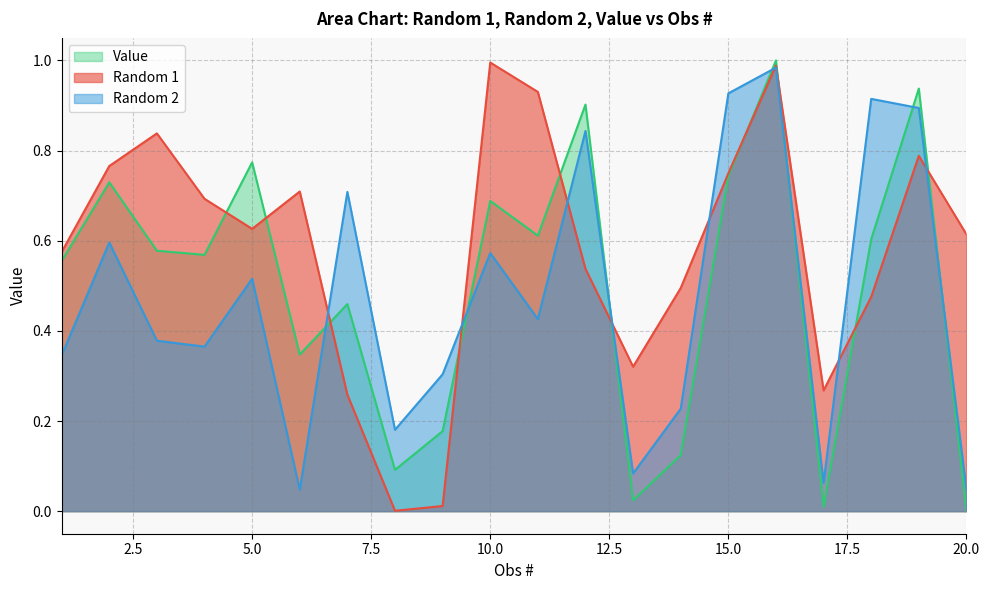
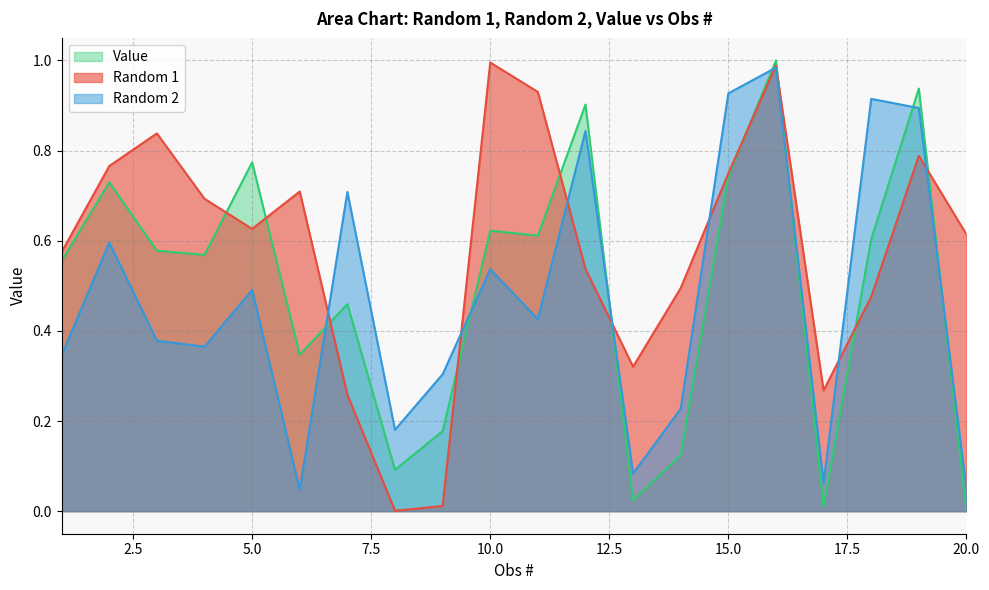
Random 2, 5.0: 0.52 -> 0.49
Value, 10.0: 0.69 -> 0.62
Random 2, 10.0: 0.57 -> 0.54
